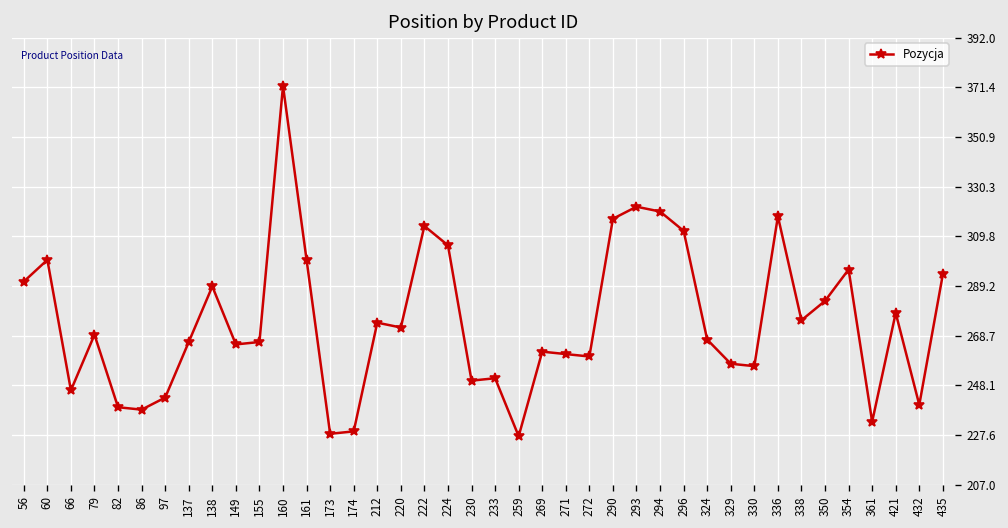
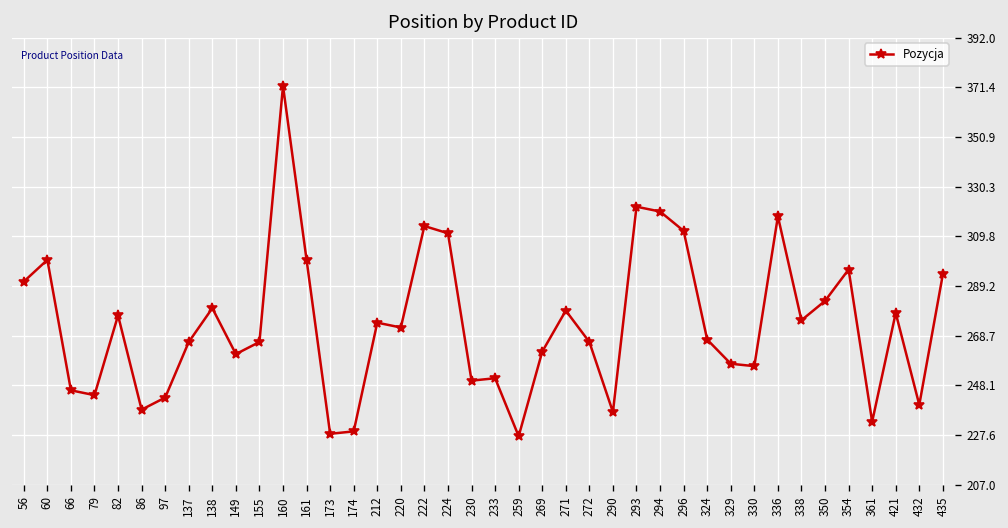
79: 269 -> 244
82: 239 -> 277
138: 289 -> 280
149: 265 -> 261
224: 306 -> 311
271: 261 -> 279
272: 260 -> 266
290: 317 -> 237
